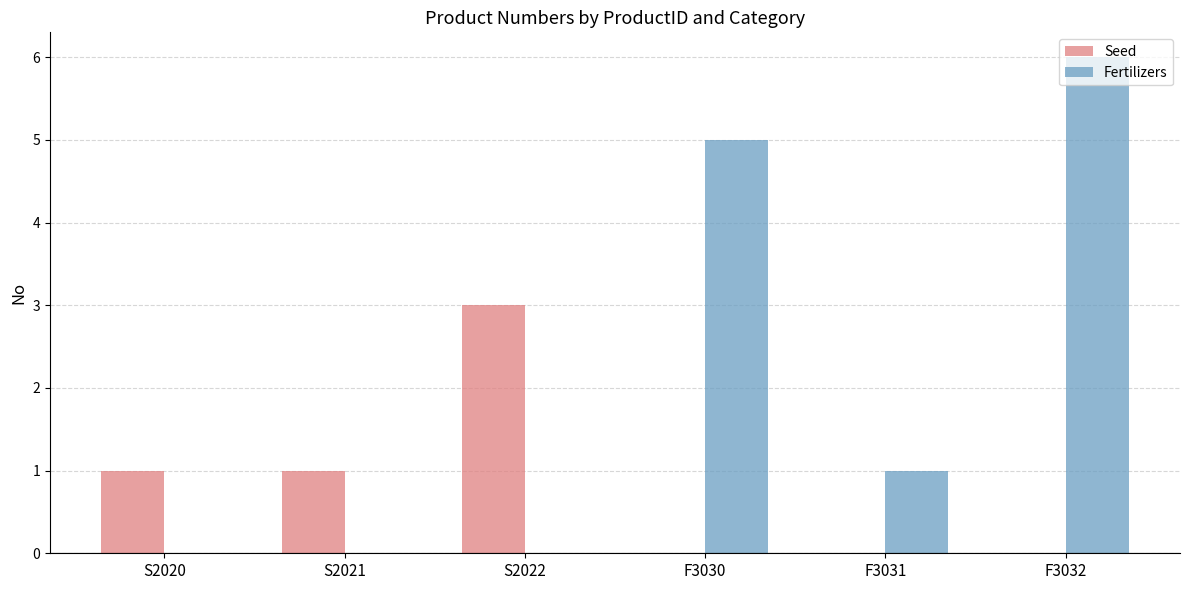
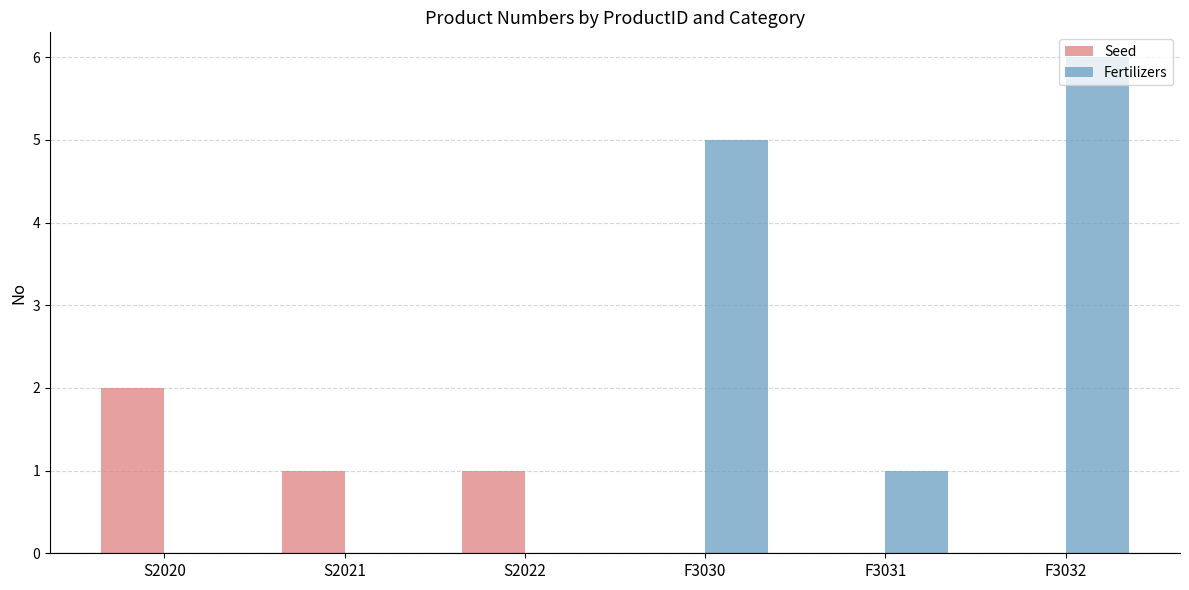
Seed, S2020: 1 -> 2
Seed, S2022: 3 -> 1
